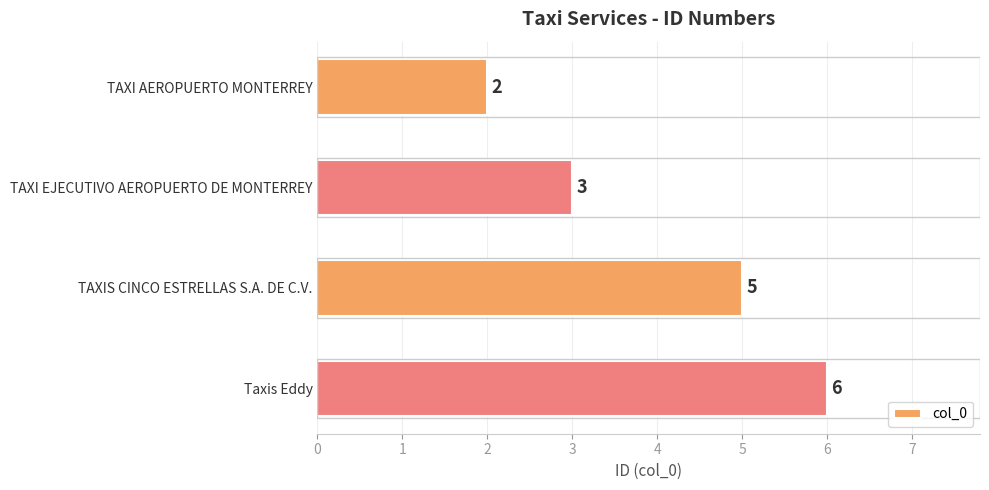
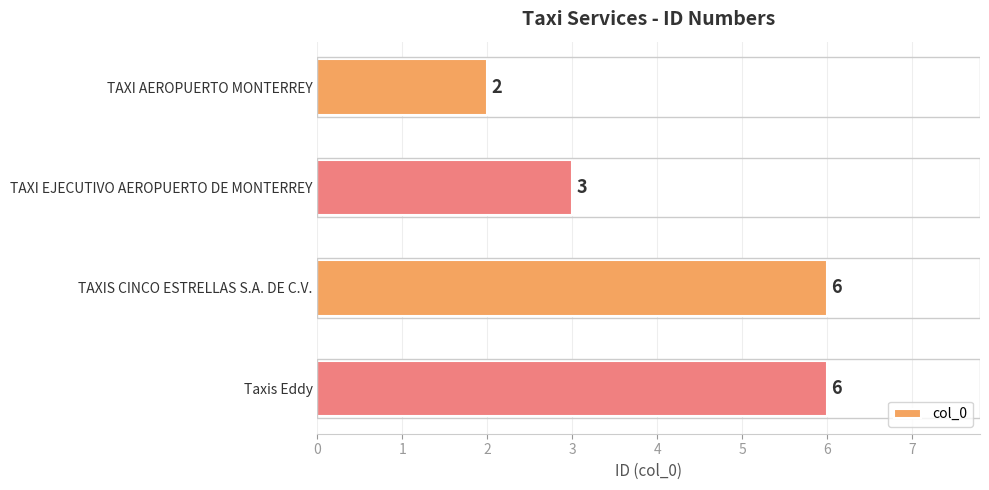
TAXIS CINCO ESTRELLAS S.A. DE C.V.: 5 -> 6
